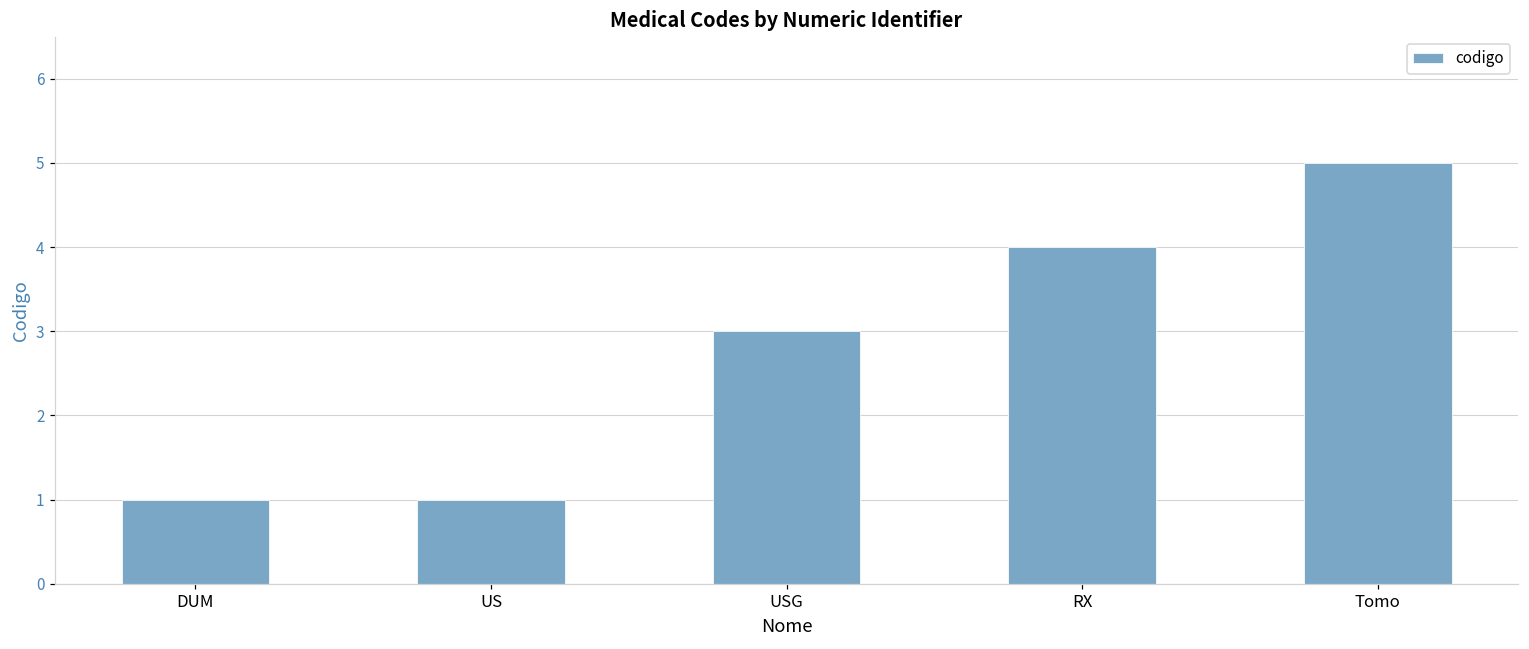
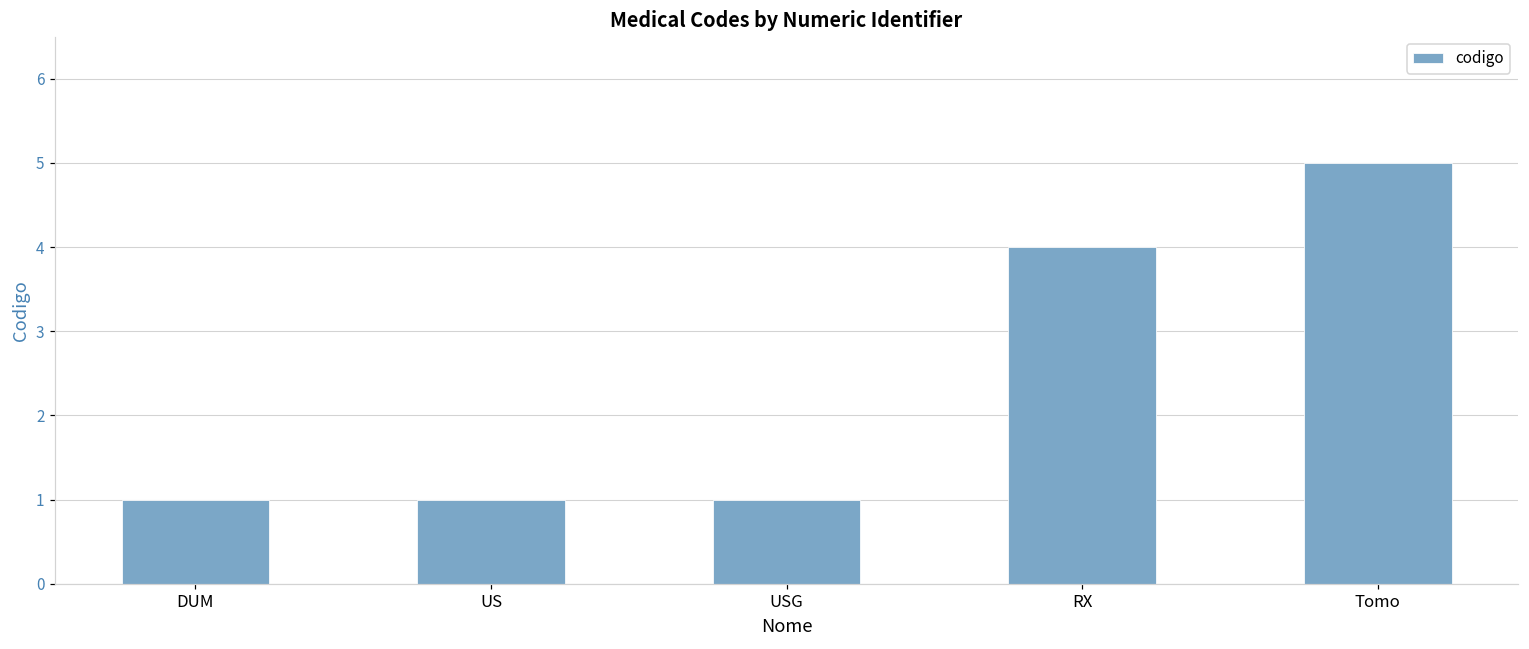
USG: 3 -> 1
